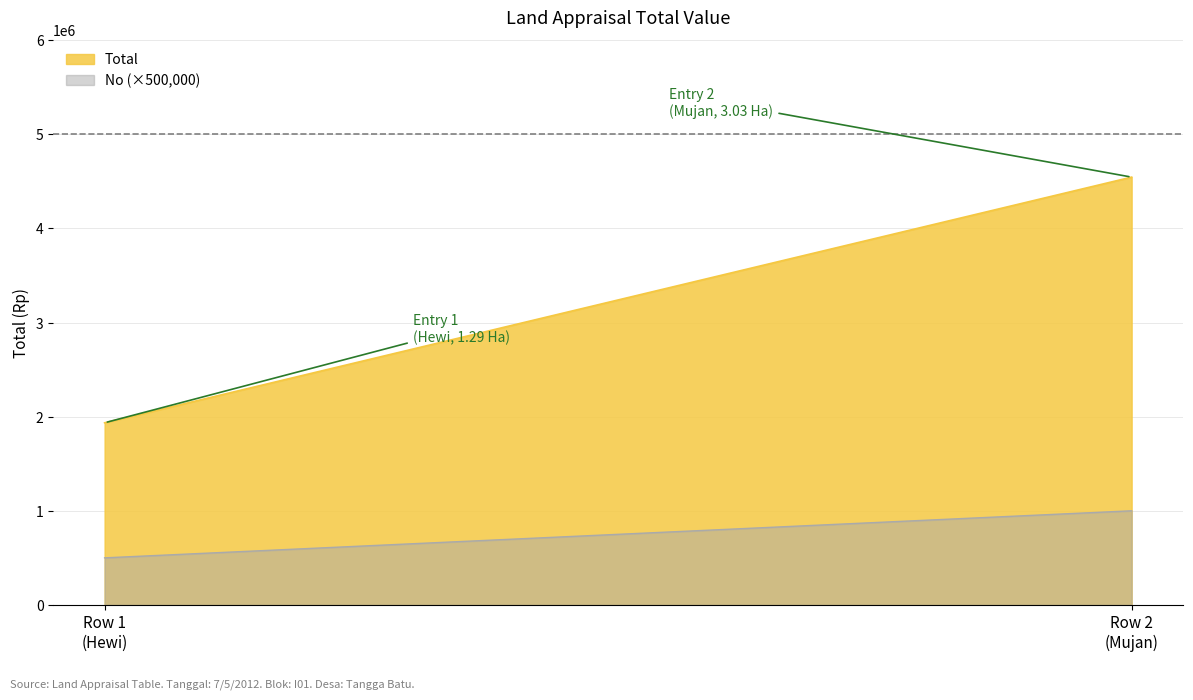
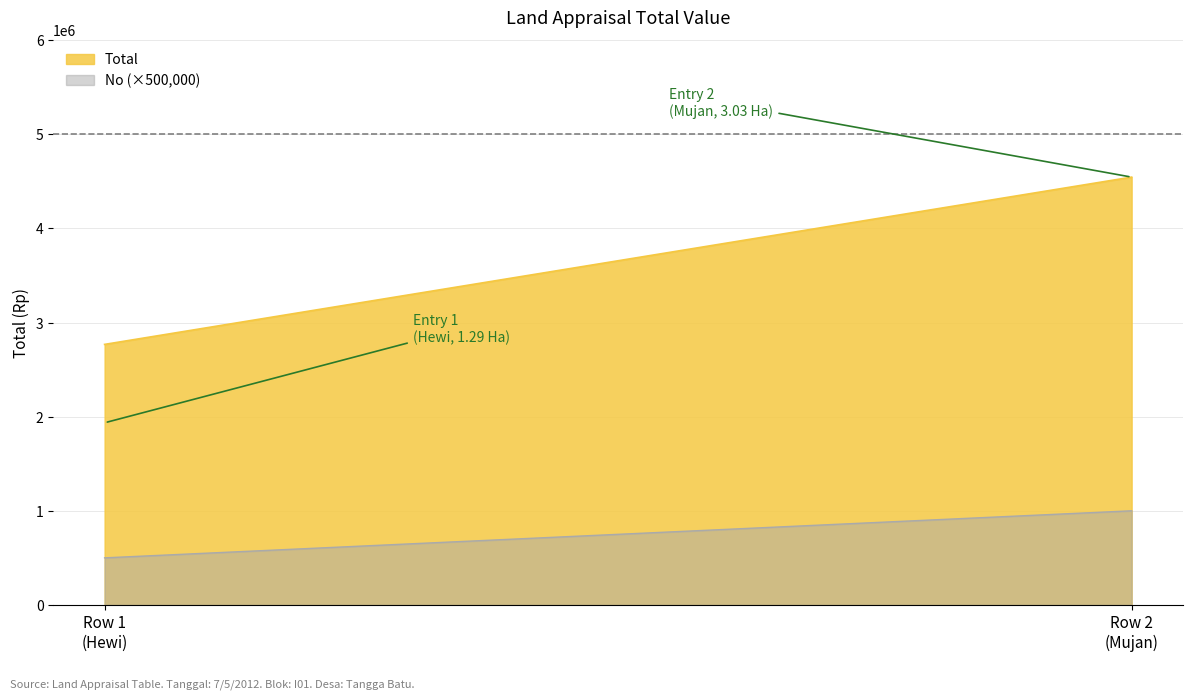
Total, Row 1 (Hewi): 1900000 -> 2800000
